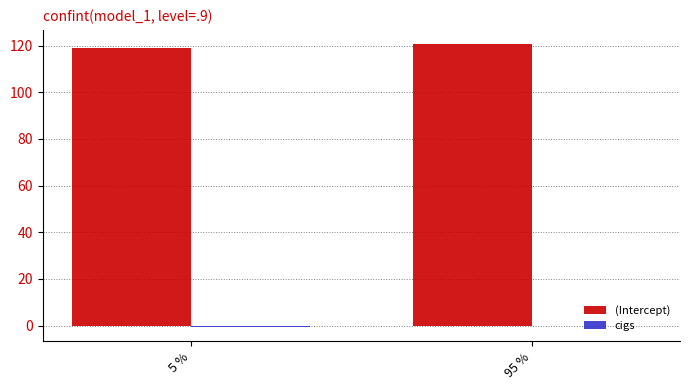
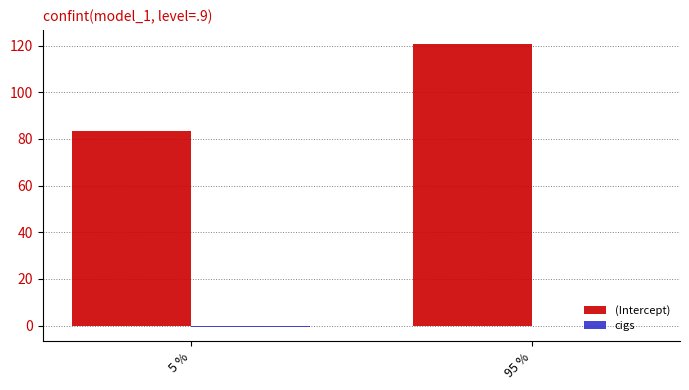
(Intercept), 5 %: 119 -> 83
